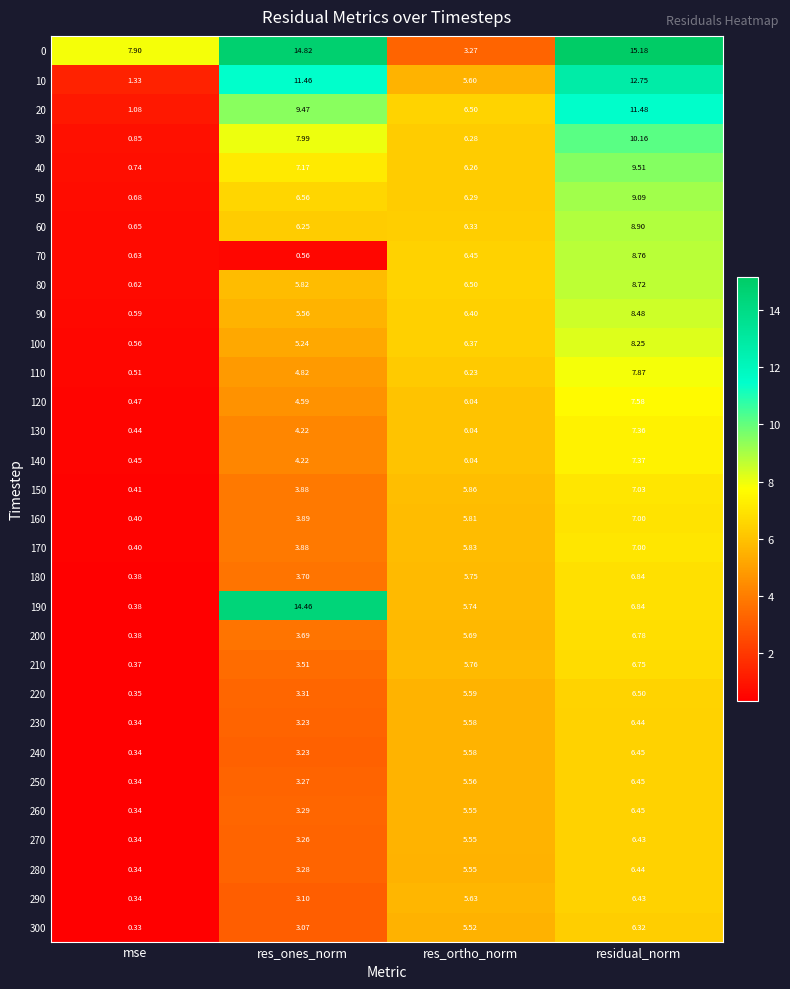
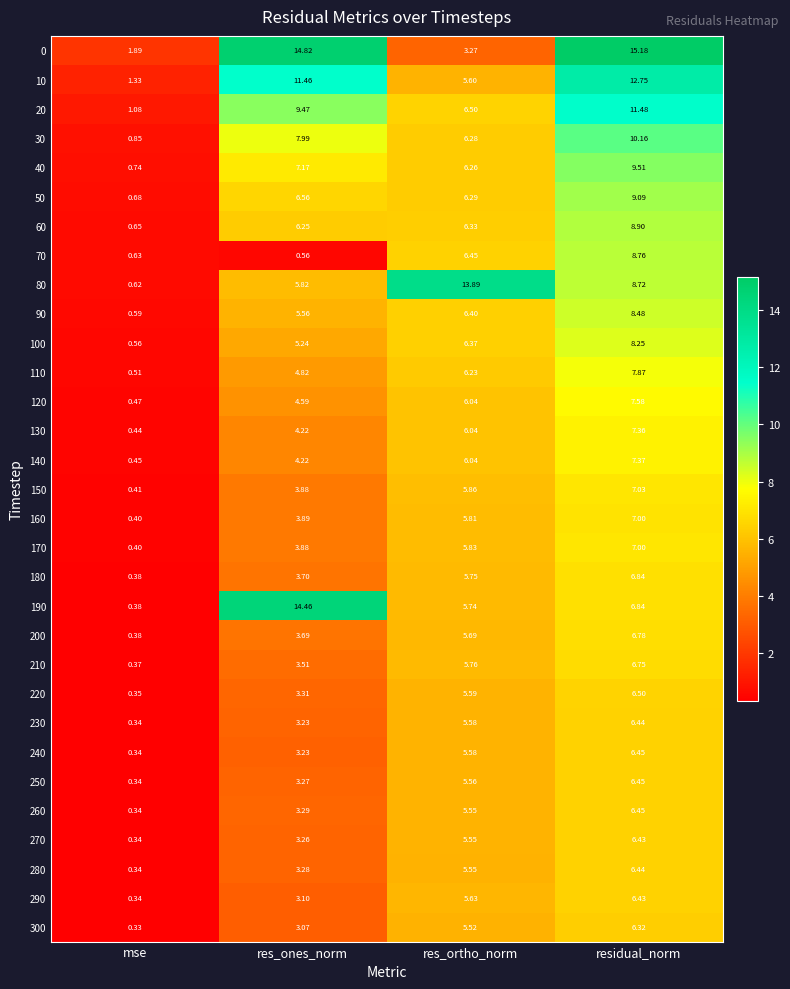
0, mse: 7.90 -> 1.89
80, res_ortho_norm: 6.50 -> 13.89
